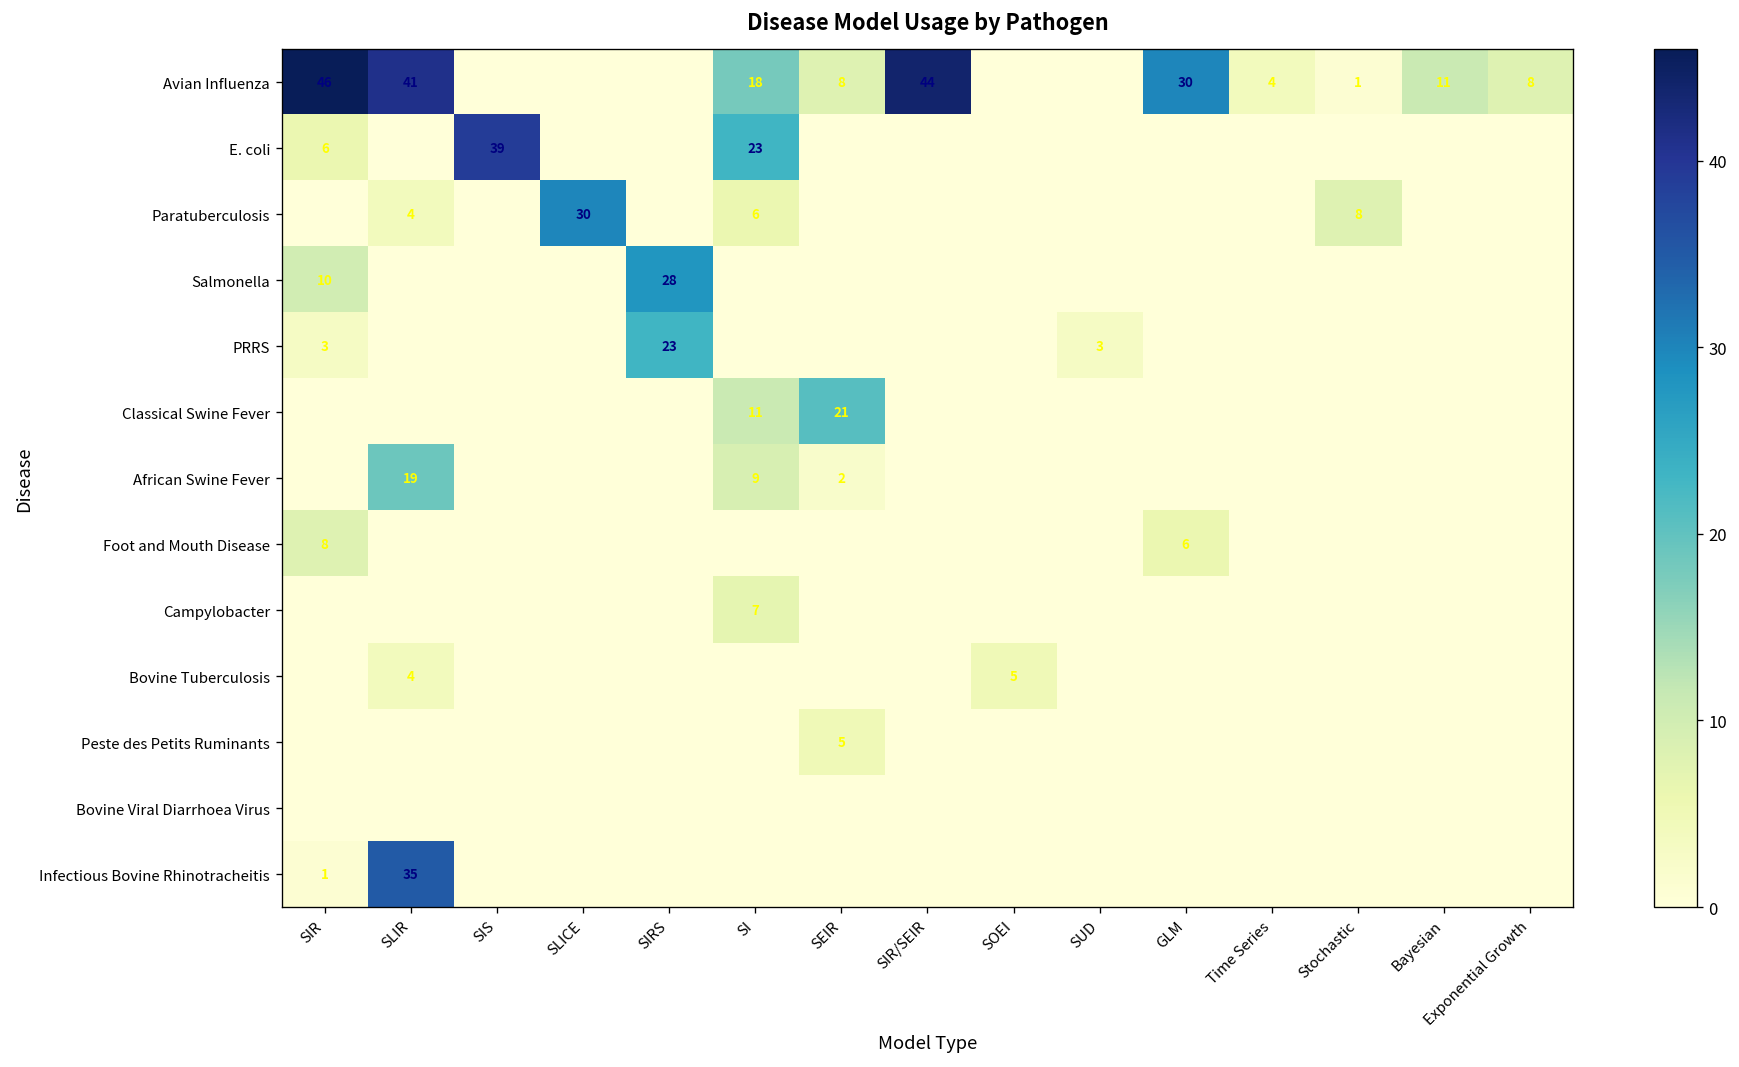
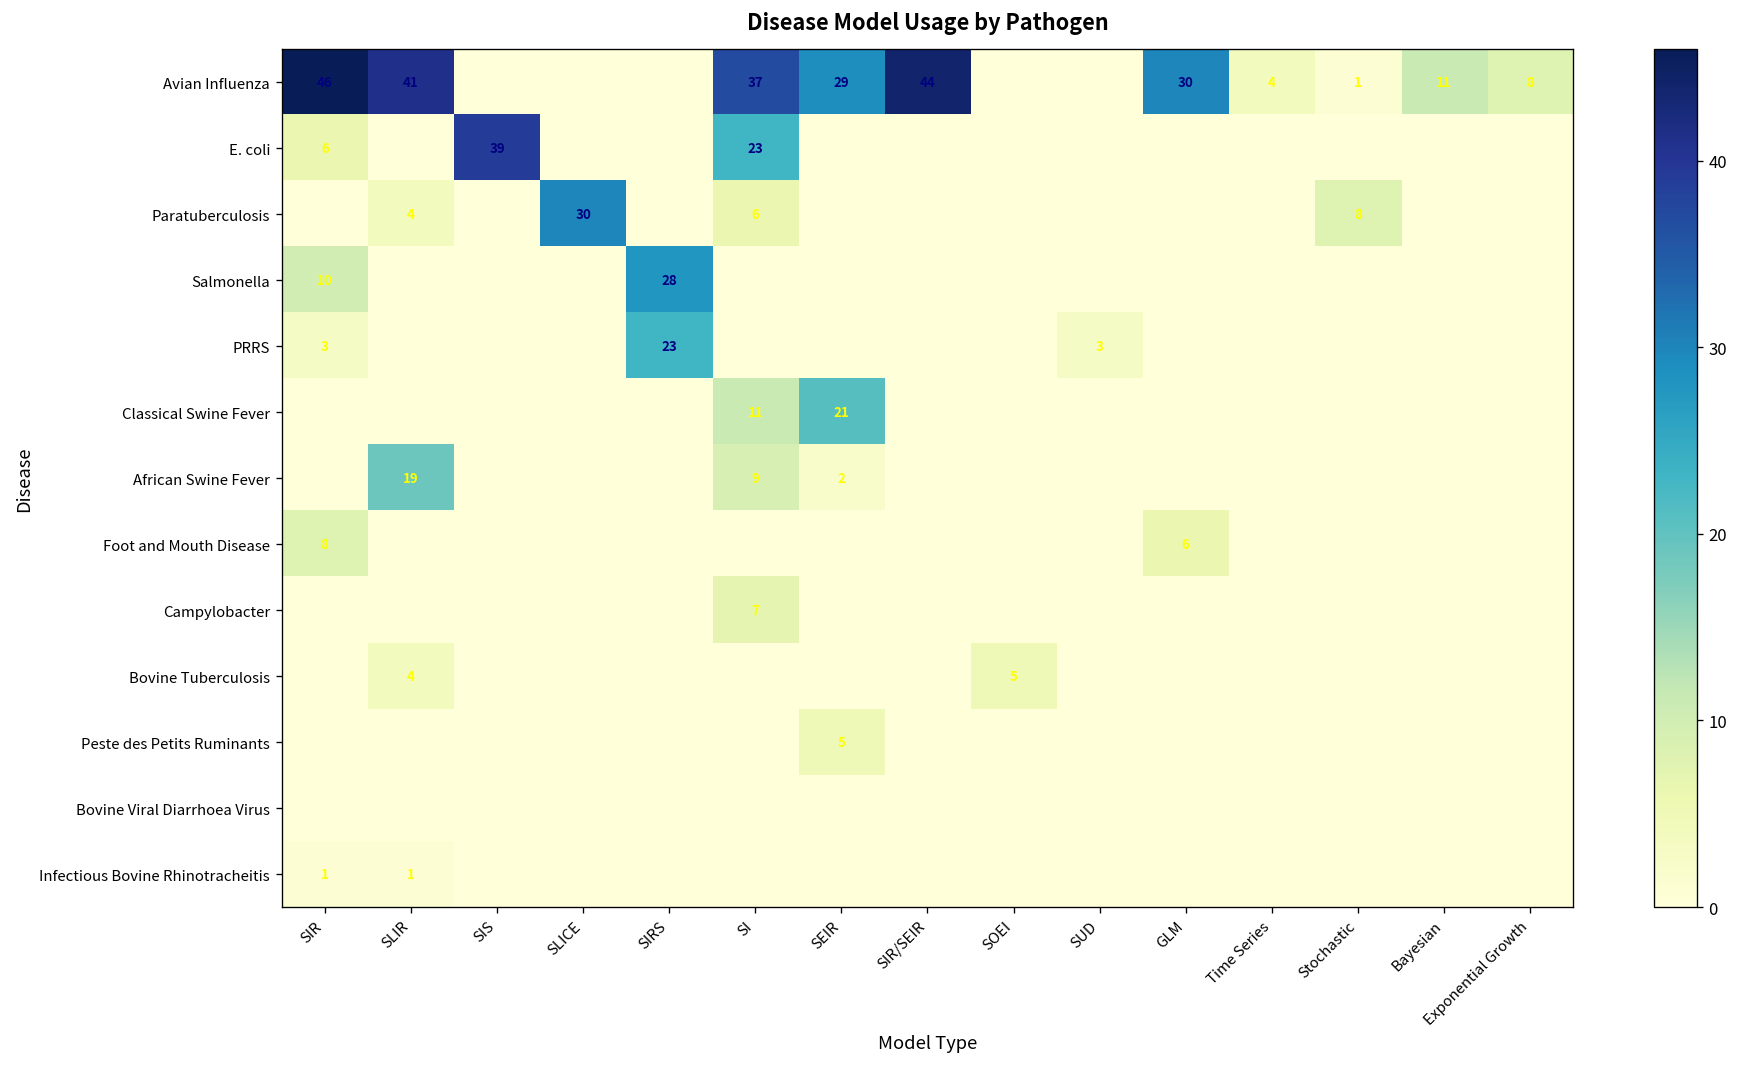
Avian Influenza, SI: 18 -> 37
Avian Influenza, SEIR: 8 -> 29
Infectious Bovine Rhinotracheitis, SLIR: 35 -> 1
